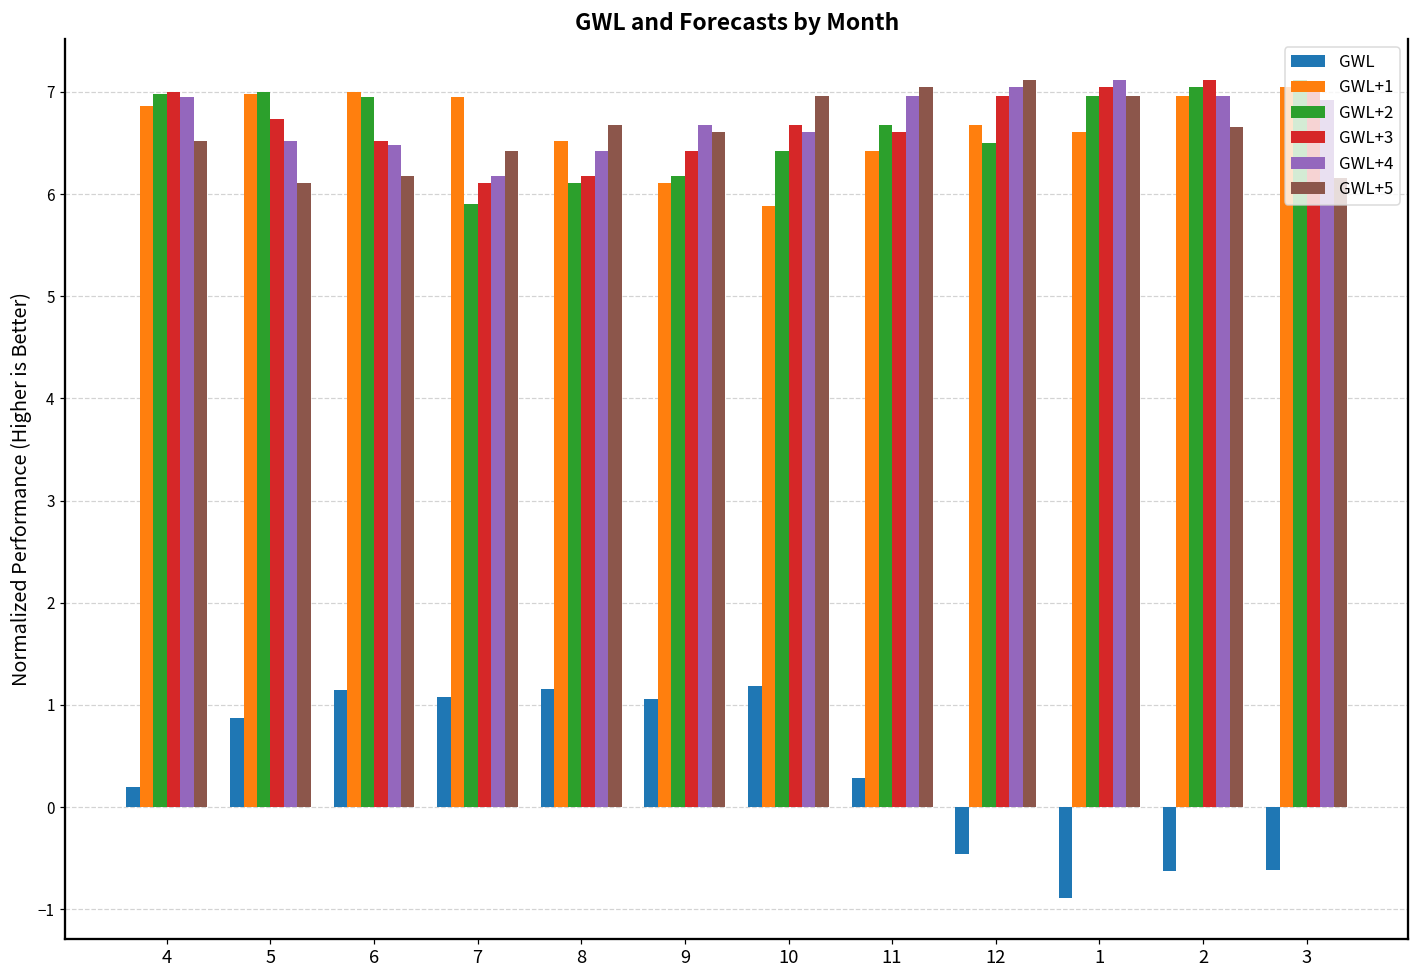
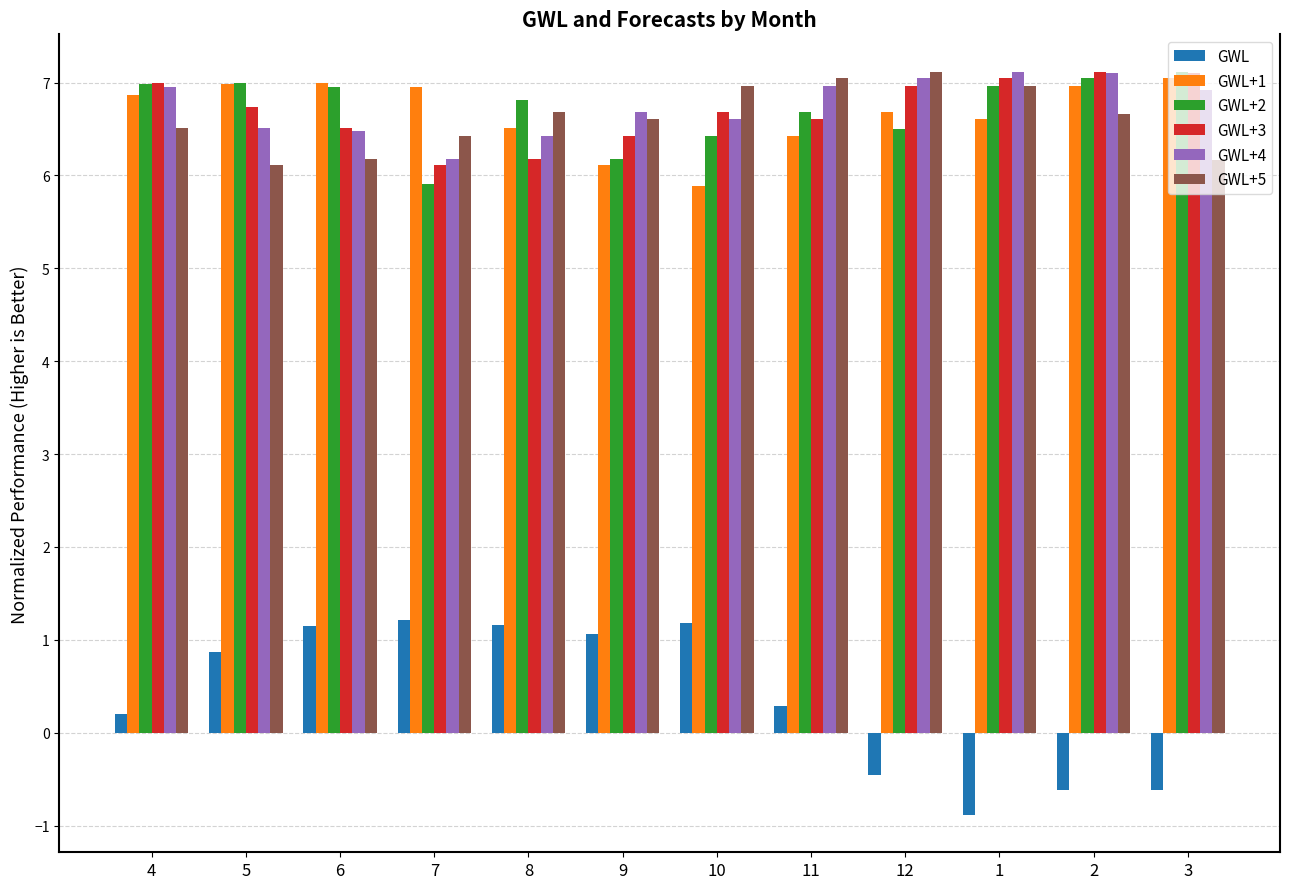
GWL, 7: 1.1 -> 1.2
GWL+2, 8: 6.1 -> 6.8
GWL+4, 2: 7.0 -> 7.1
